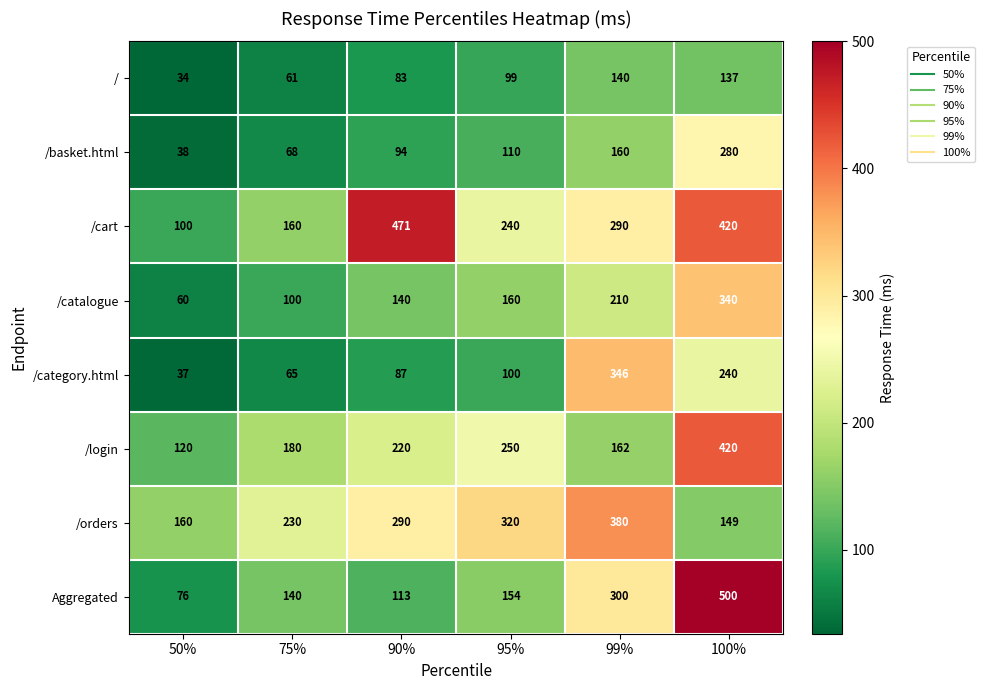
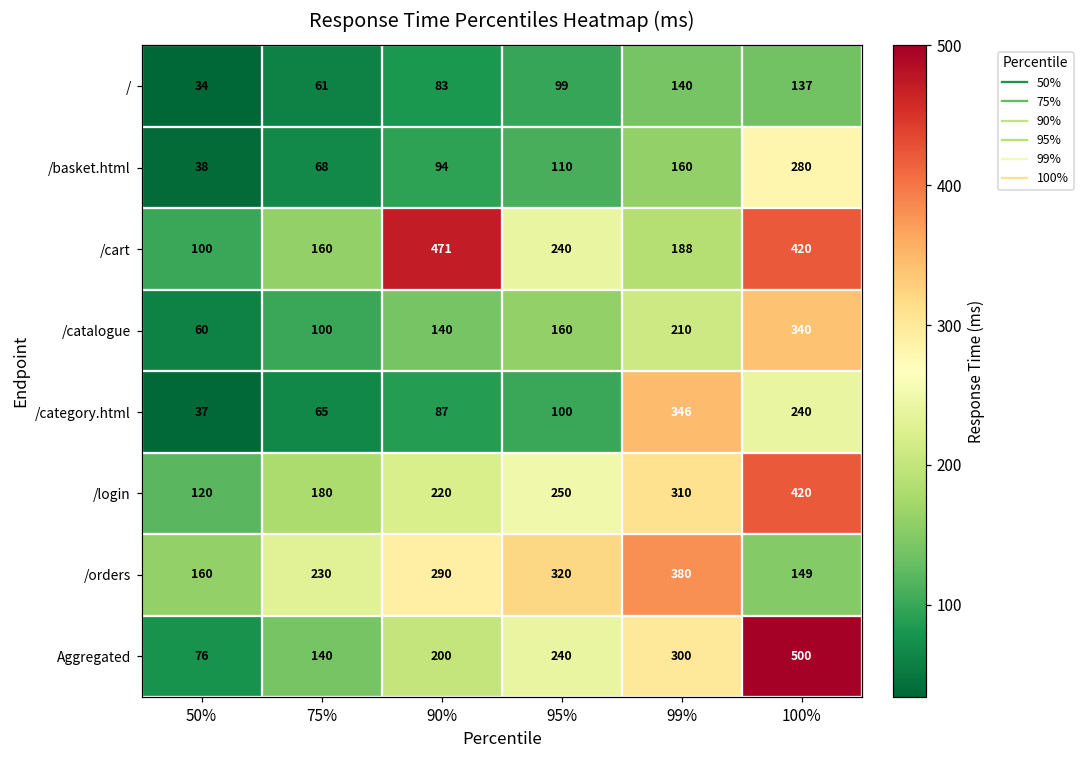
/cart, 99%: 290 -> 188
/login, 99%: 162 -> 310
Aggregated, 90%: 113 -> 200
Aggregated, 95%: 154 -> 240
